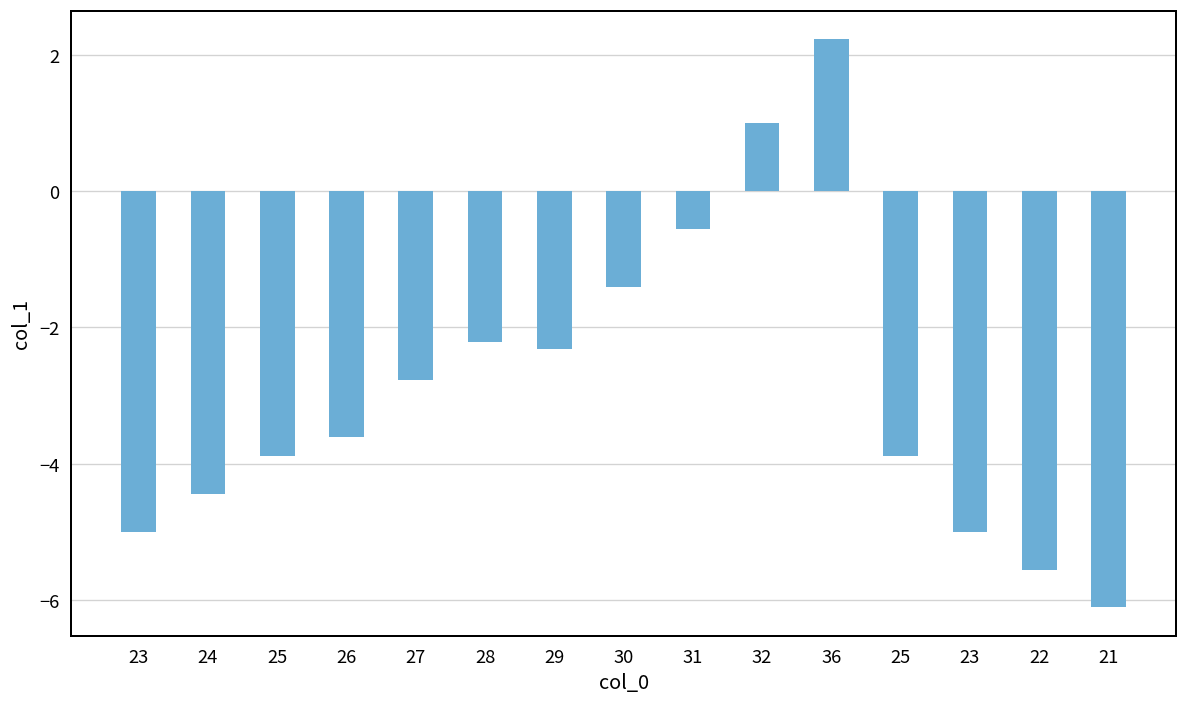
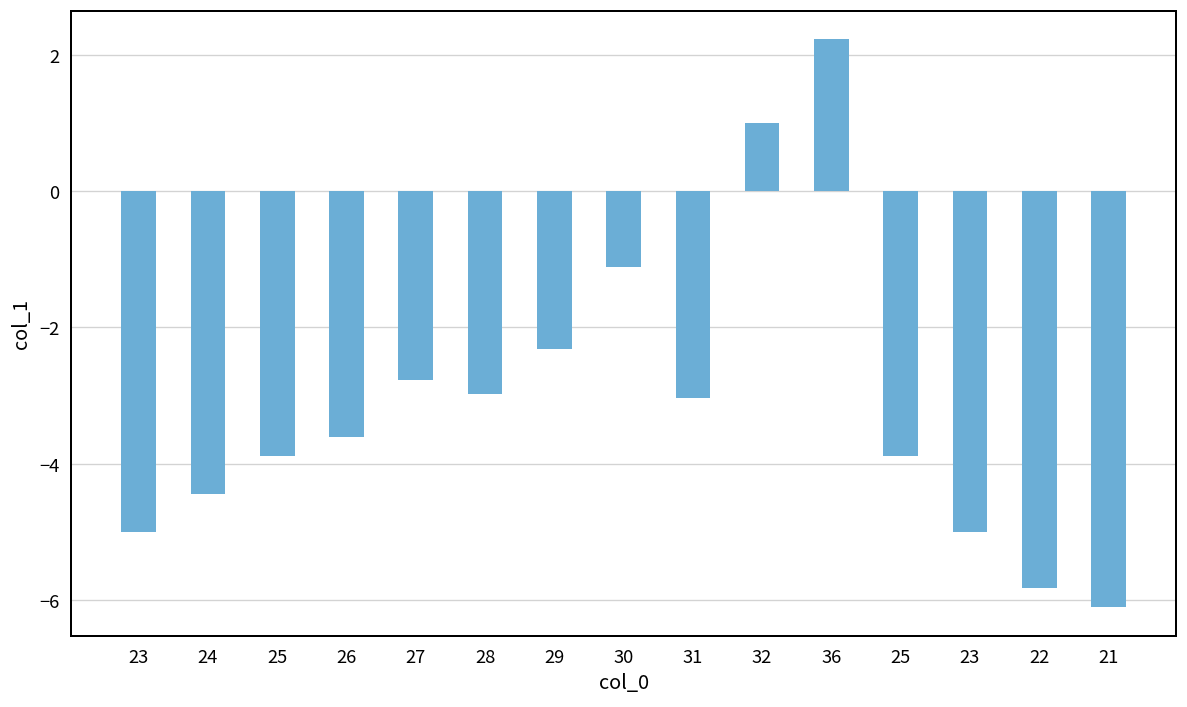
28: -2.2 -> -3.0
30: -1.4 -> -1.1
31: -0.6 -> -3.0
22: -5.6 -> -5.8
